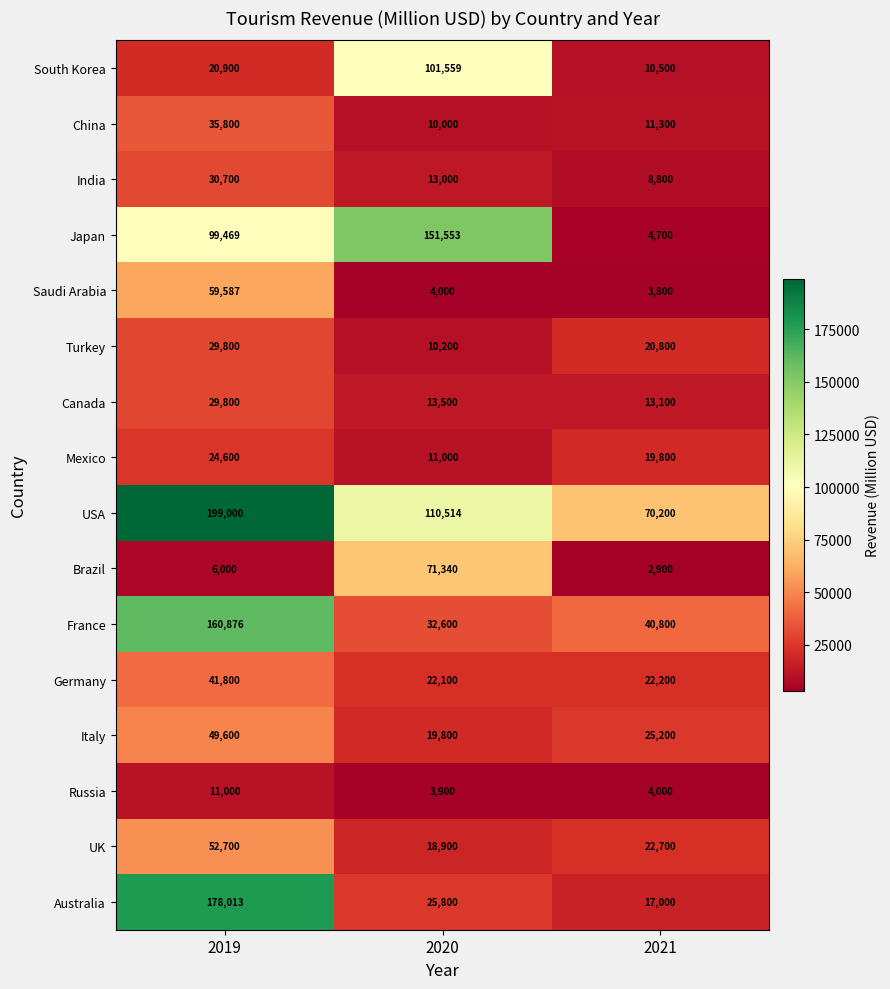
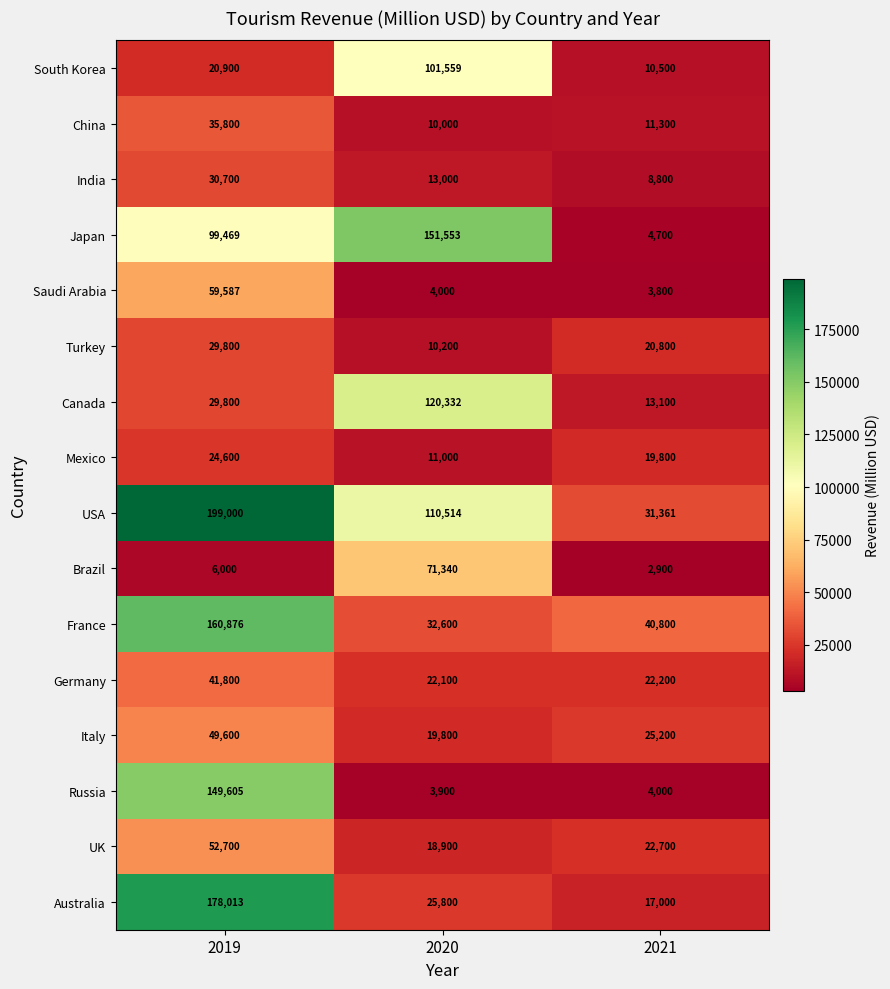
Canada, 2020: 13,500 -> 120,332
USA, 2021: 70,200 -> 31,361
Russia, 2019: 11,000 -> 149,605
